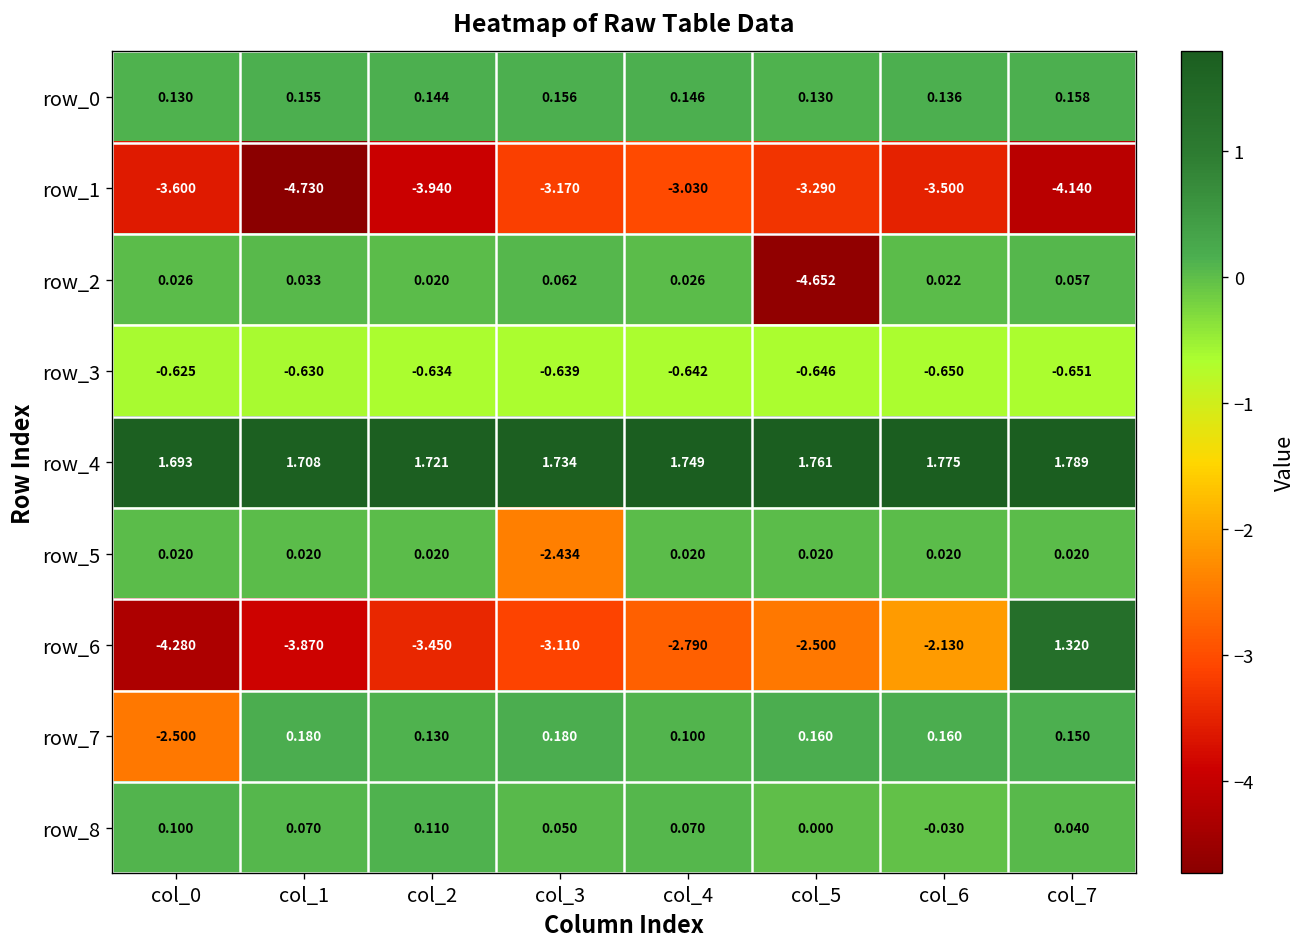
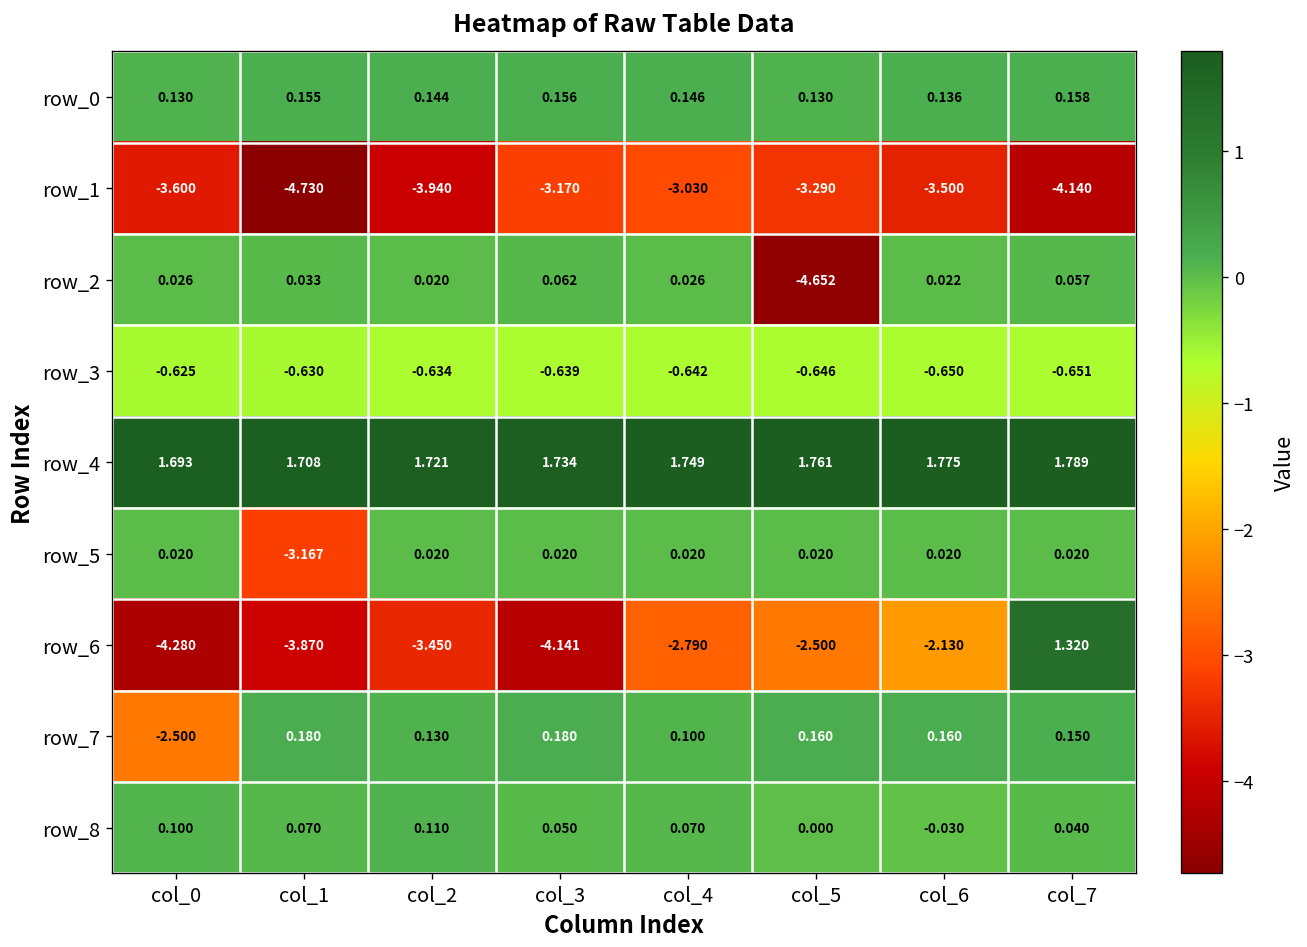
row_5, col_1: 0.020 -> -3.167
row_5, col_3: -2.434 -> 0.020
row_6, col_3: -3.110 -> -4.141
